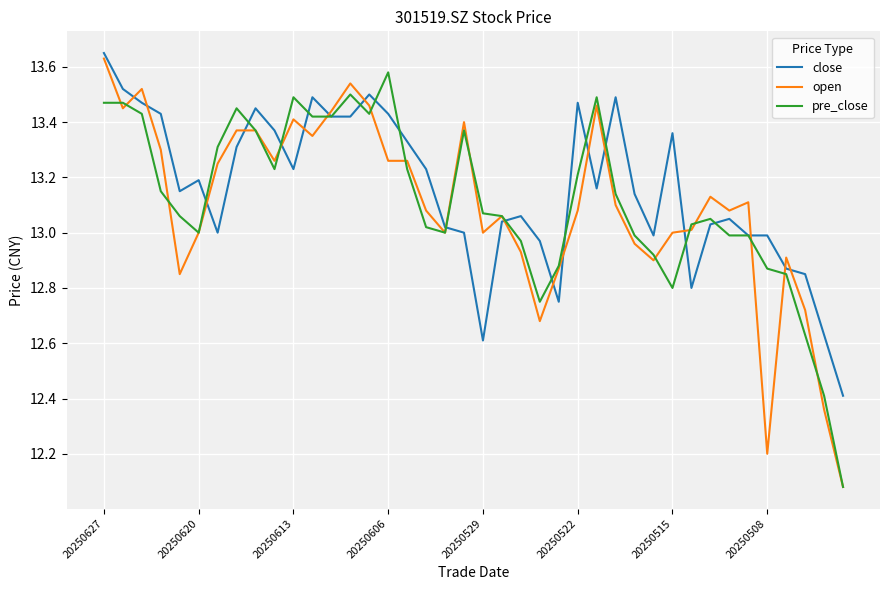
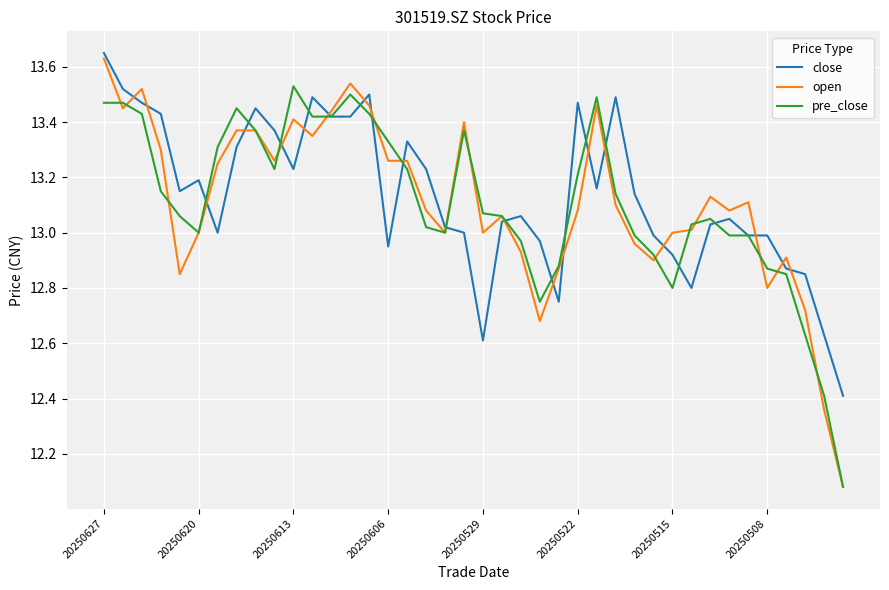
pre_close, 20250613: 13.49 -> 13.53
close, 20250606: 13.43 -> 12.95
pre_close, 20250606: 13.58 -> 13.33
close, 20250515: 13.36 -> 12.92
open, 20250508: 12.2 -> 12.8
